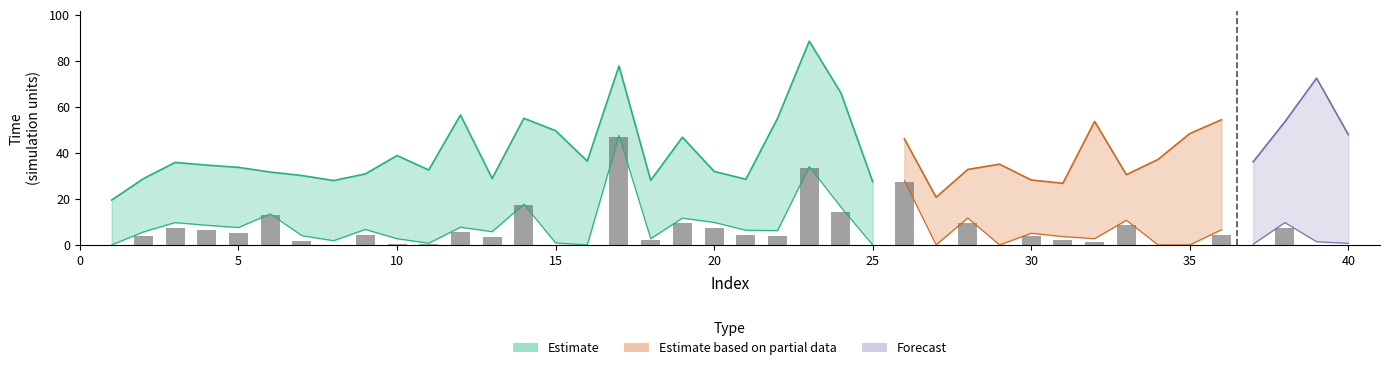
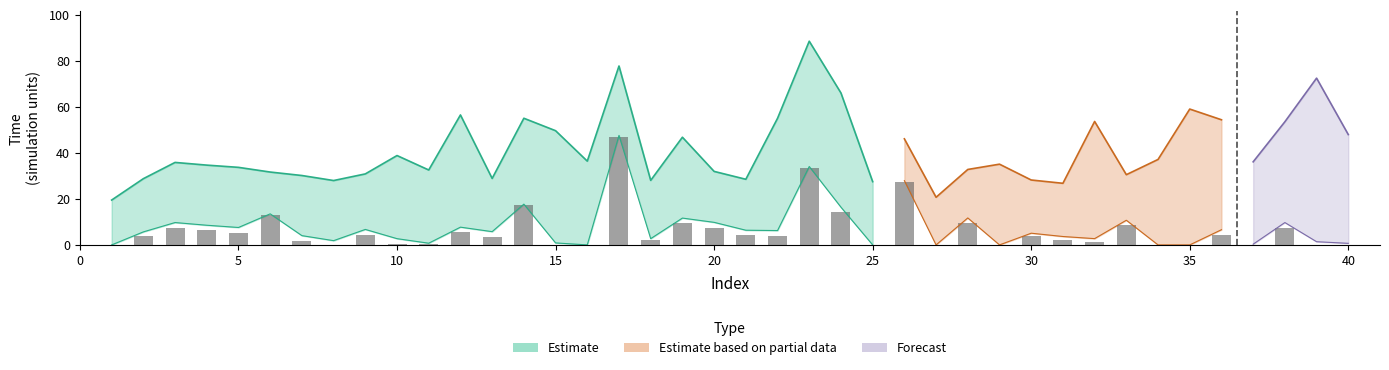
Estimate based on partial data, 35: 48 -> 59
